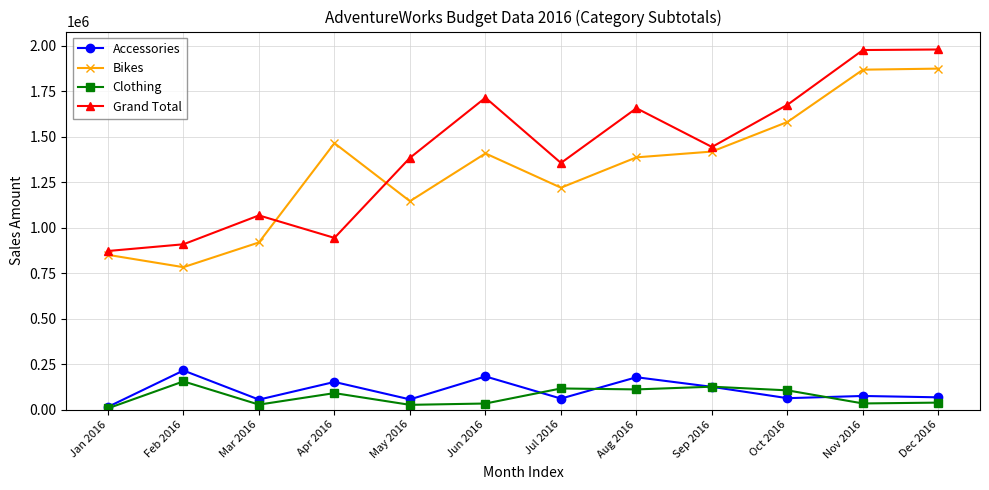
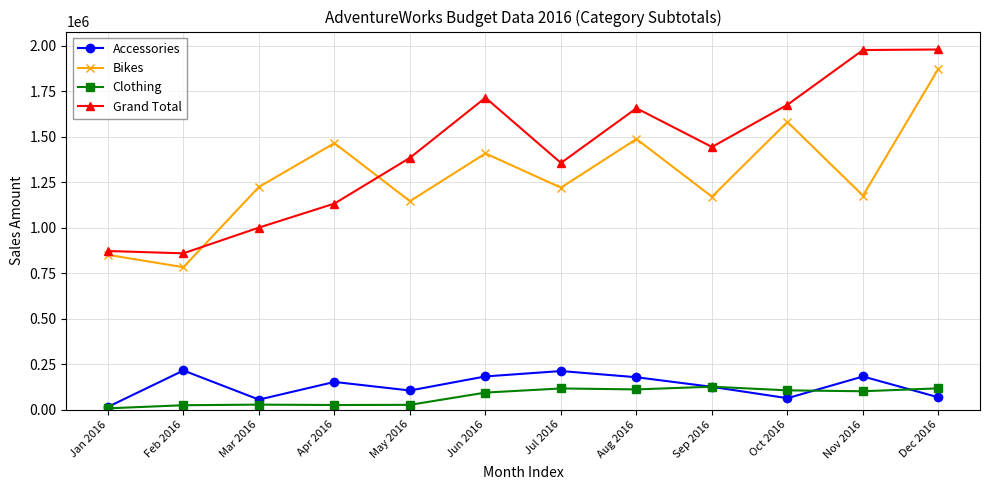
Clothing, Feb 2016: 150000 -> 20000
Grand Total, Feb 2016: 910000 -> 860000
Bikes, Mar 2016: 920000 -> 1220000
Grand Total, Mar 2016: 1070000 -> 1000000
Clothing, Apr 2016: 90000 -> 20000
Grand Total, Apr 2016: 940000 -> 1130000
Accessories, May 2016: 60000 -> 100000
Clothing, Jun 2016: 30000 -> 90000
Accessories, Jul 2016: 60000 -> 210000
Bikes, Aug 2016: 1390000 -> 1490000
Bikes, Sep 2016: 1420000 -> 1170000
Accessories, Nov 2016: 70000 -> 180000
Bikes, Nov 2016: 1870000 -> 1180000
Clothing, Nov 2016: 30000 -> 100000
Clothing, Dec 2016: 40000 -> 120000
